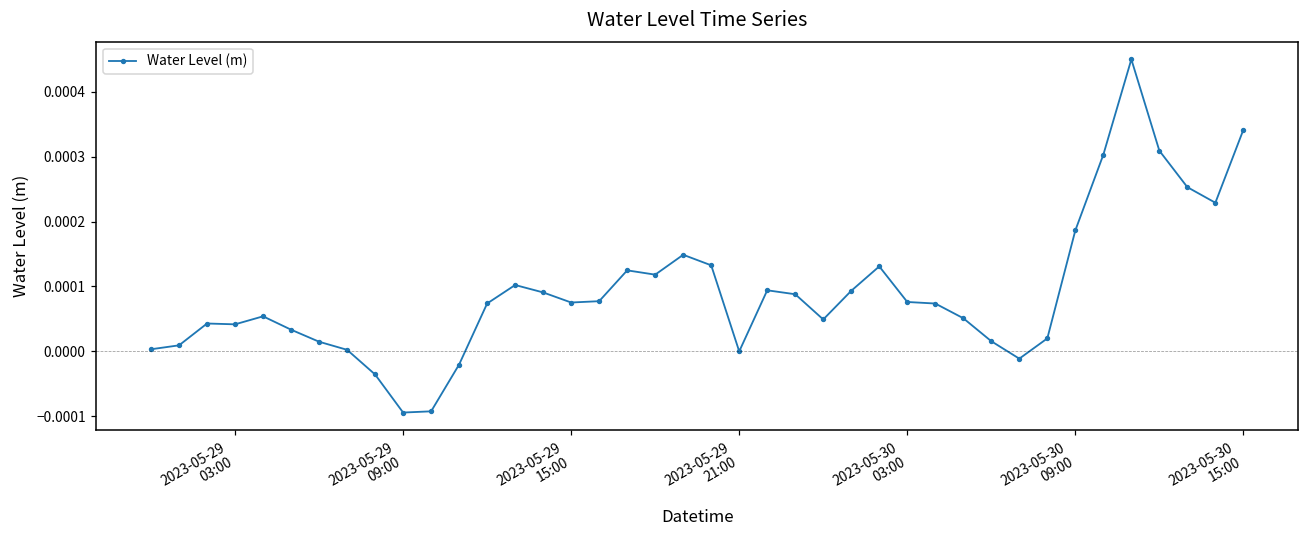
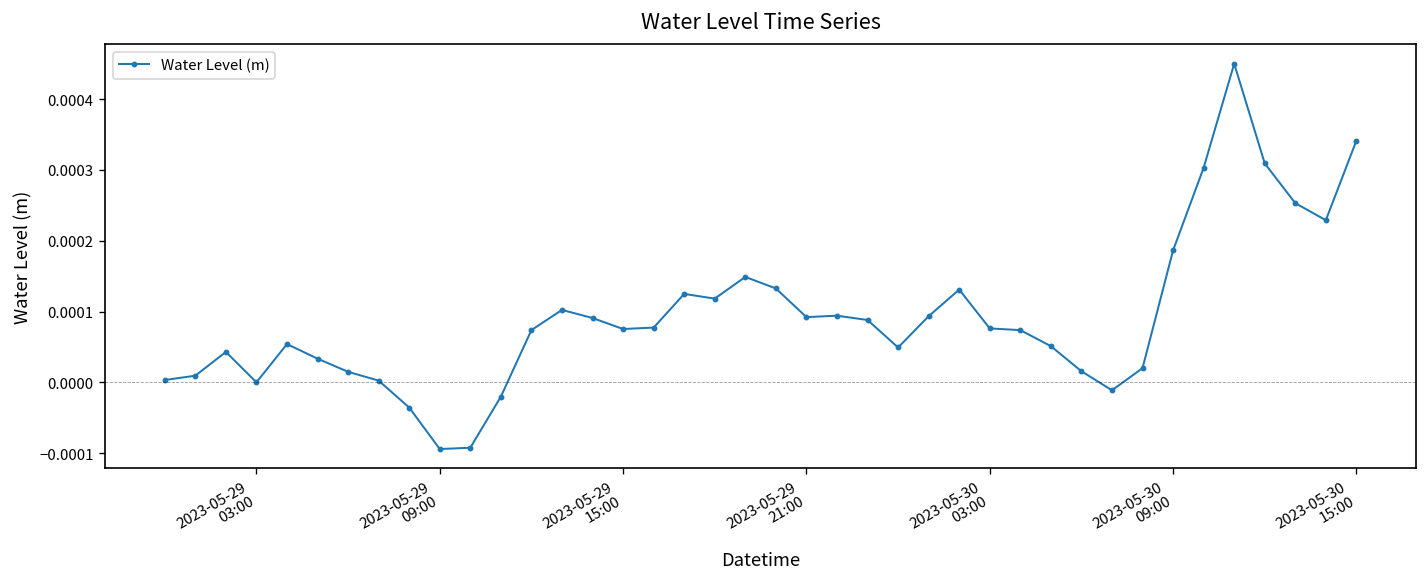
2023-05-29 03:00: 0.00004 -> 0.00000
2023-05-29 21:00: 0.0000 -> 0.0001
